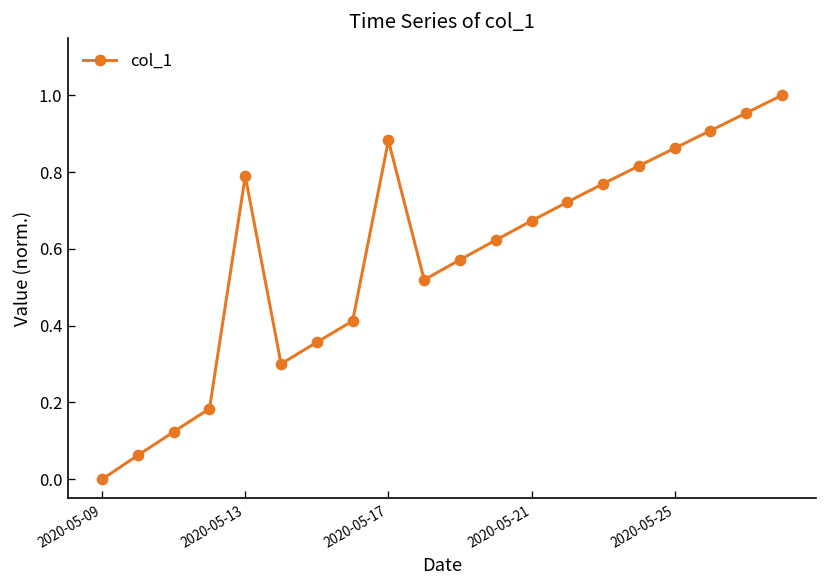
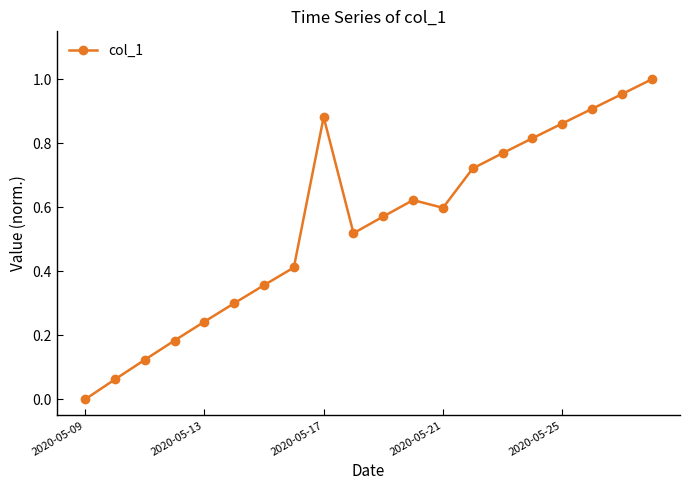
2020-05-13: 0.79 -> 0.24
2020-05-21: 0.67 -> 0.60
